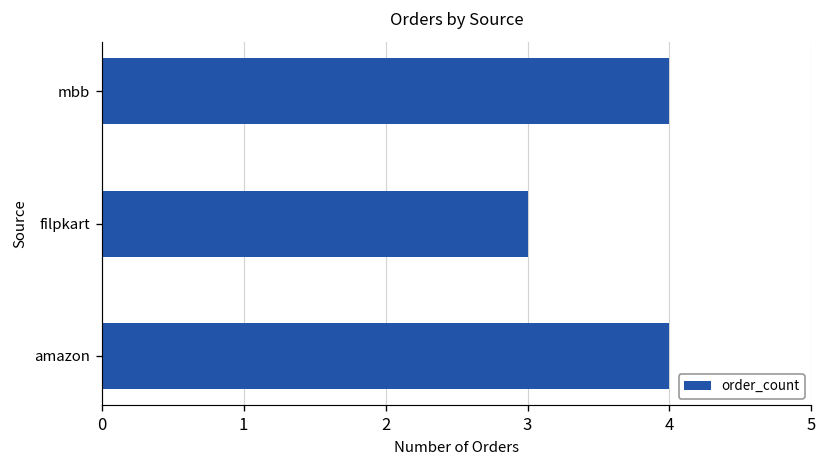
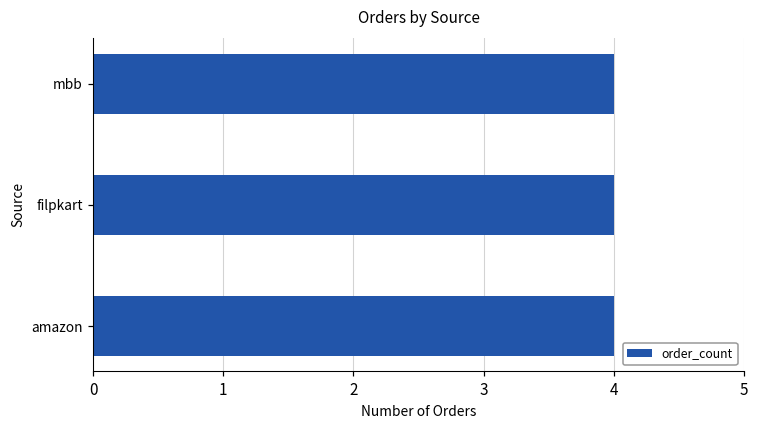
filpkart: 3 -> 4
